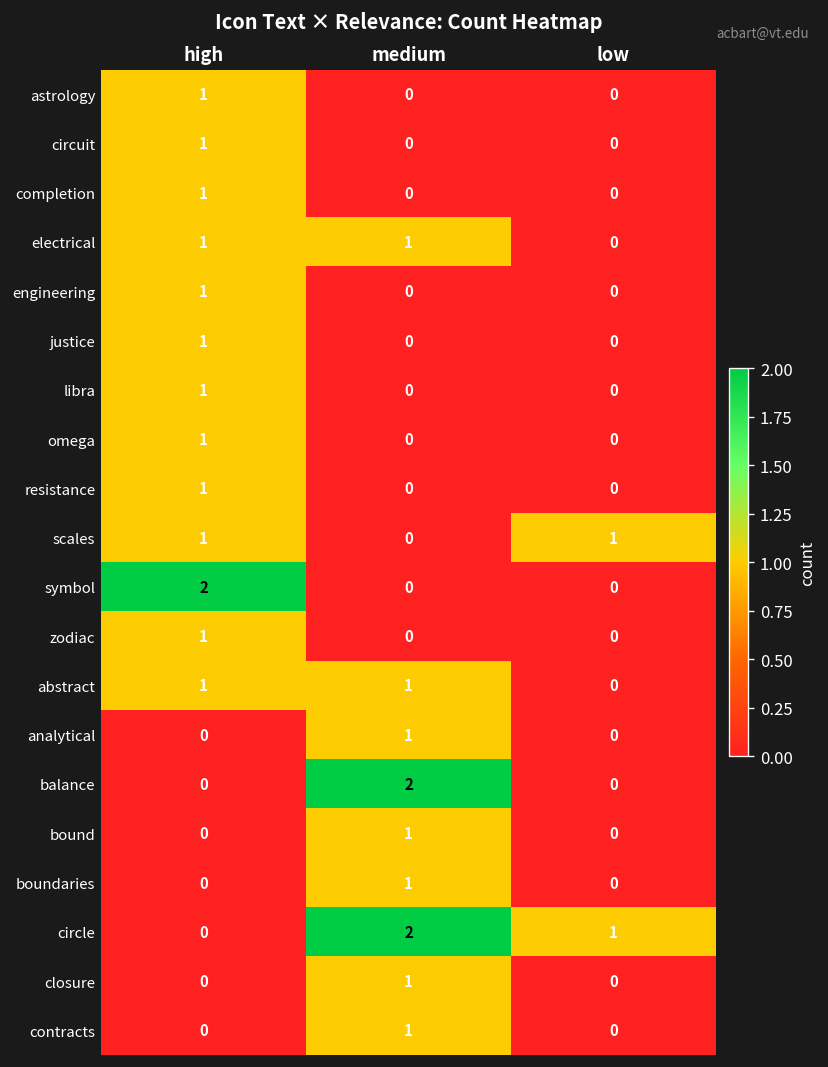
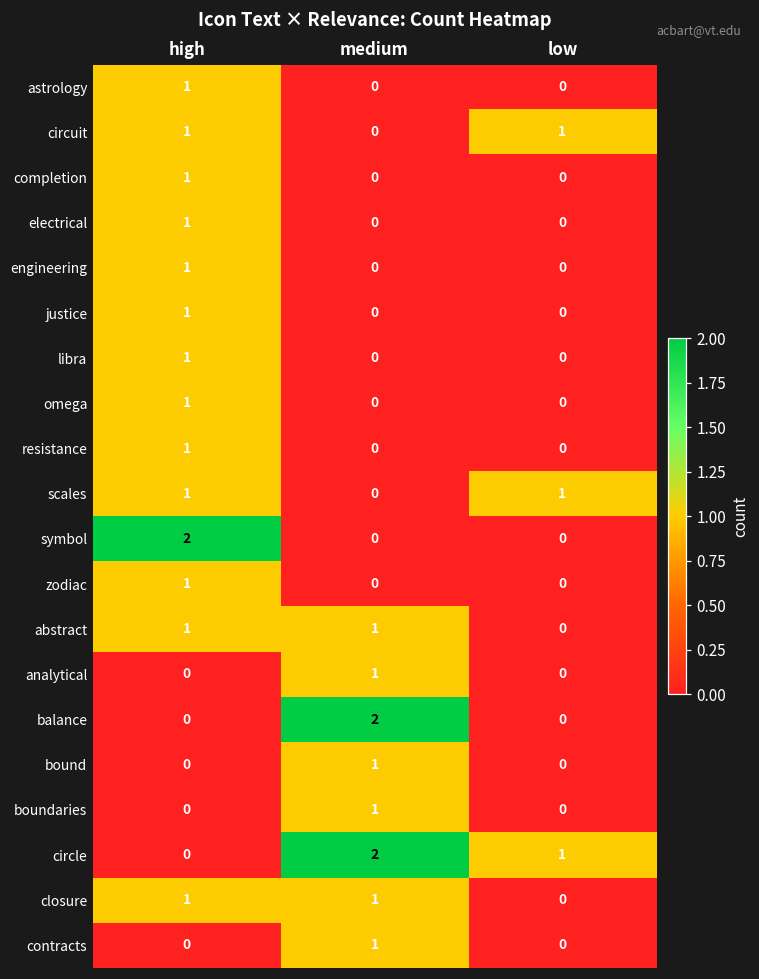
circuit, low: 0 -> 1
electrical, medium: 1 -> 0
closure, high: 0 -> 1
